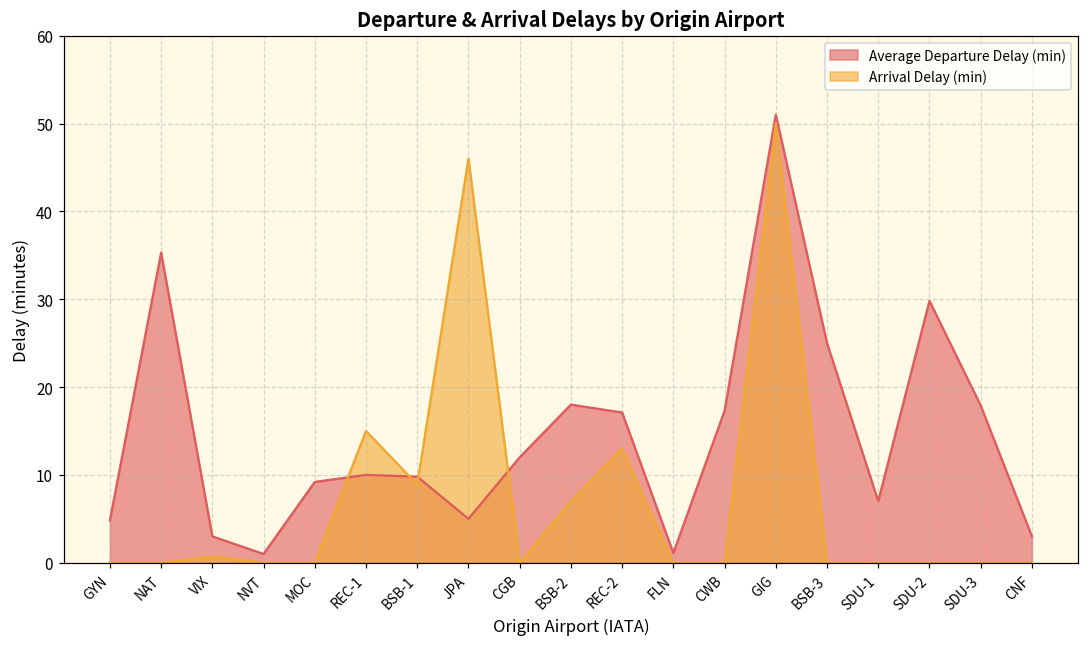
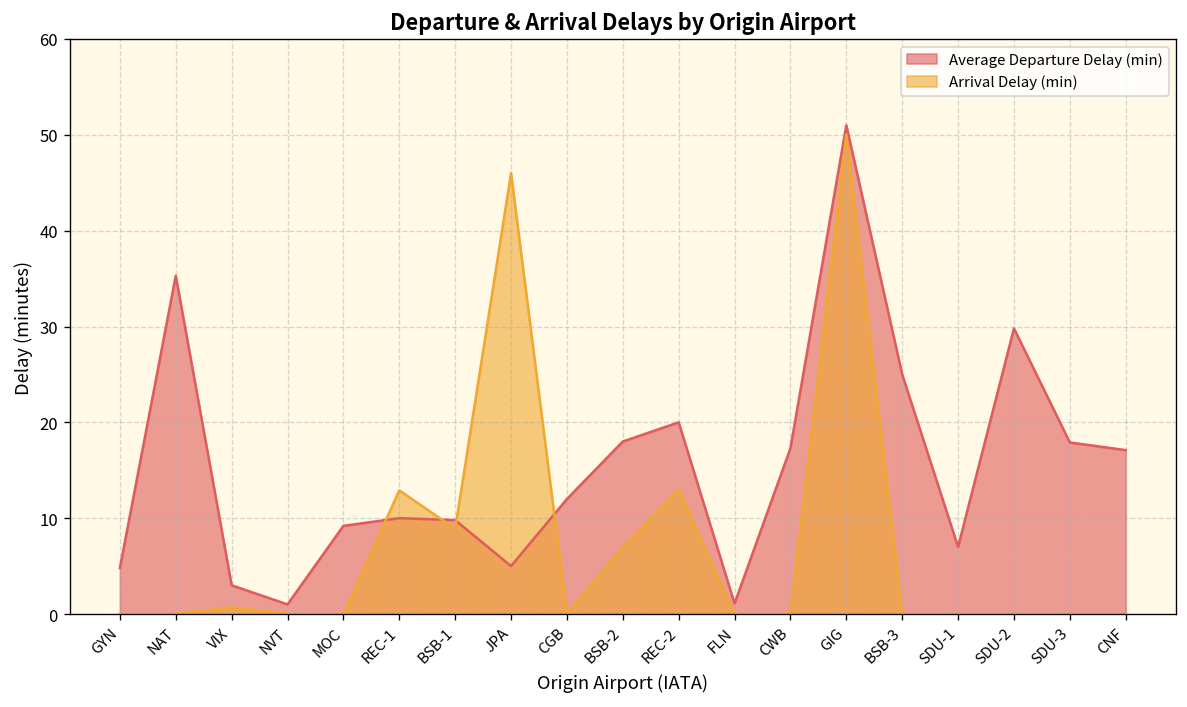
Arrival Delay (min), REC-1: 15 -> 13
Average Departure Delay (min), REC-2: 17 -> 20
Average Departure Delay (min), CNF: 3 -> 17
